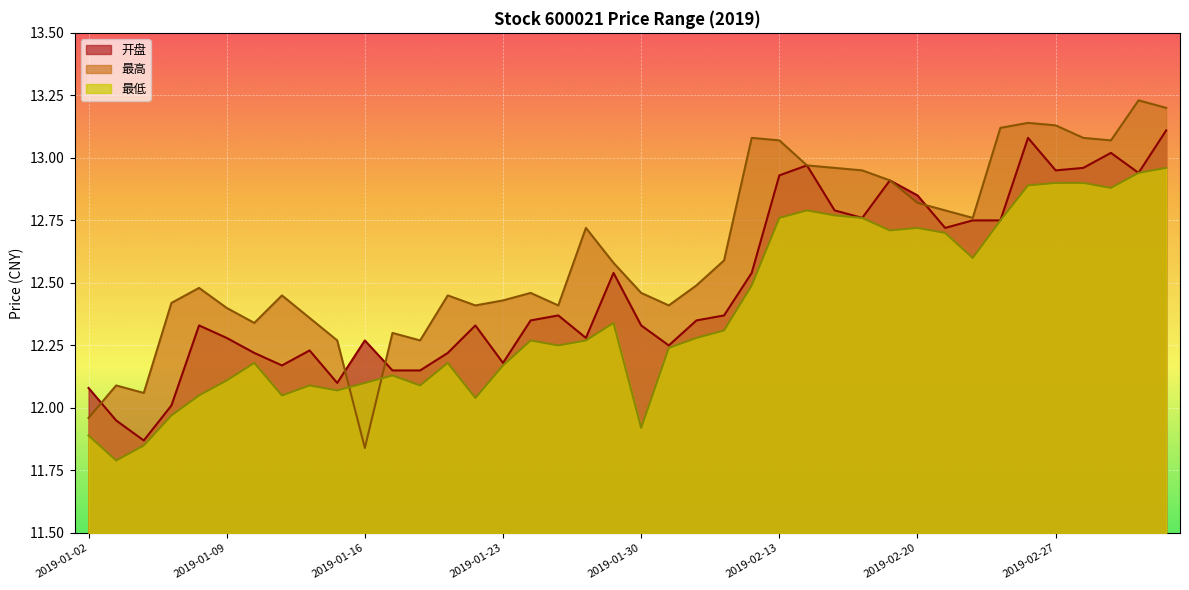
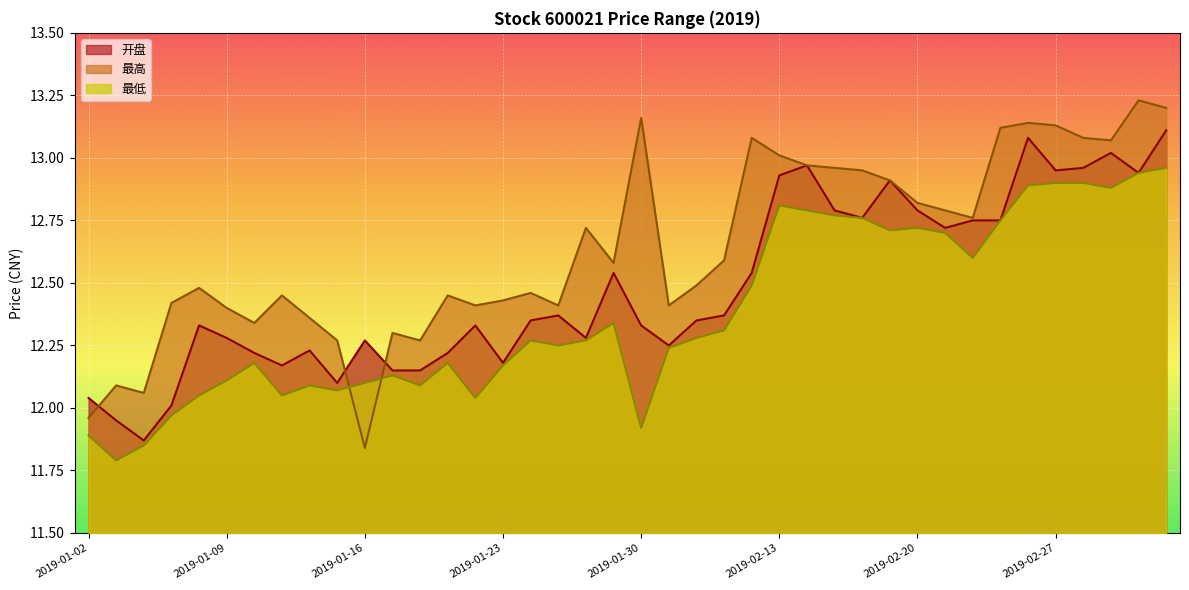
开盘, 2019-01-02: 12.08 -> 12.04
最高, 2019-01-30: 12.46 -> 13.16
最高, 2019-02-13: 13.07 -> 13.01
最低, 2019-02-13: 12.76 -> 12.81
开盘, 2019-02-20: 12.85 -> 12.79
